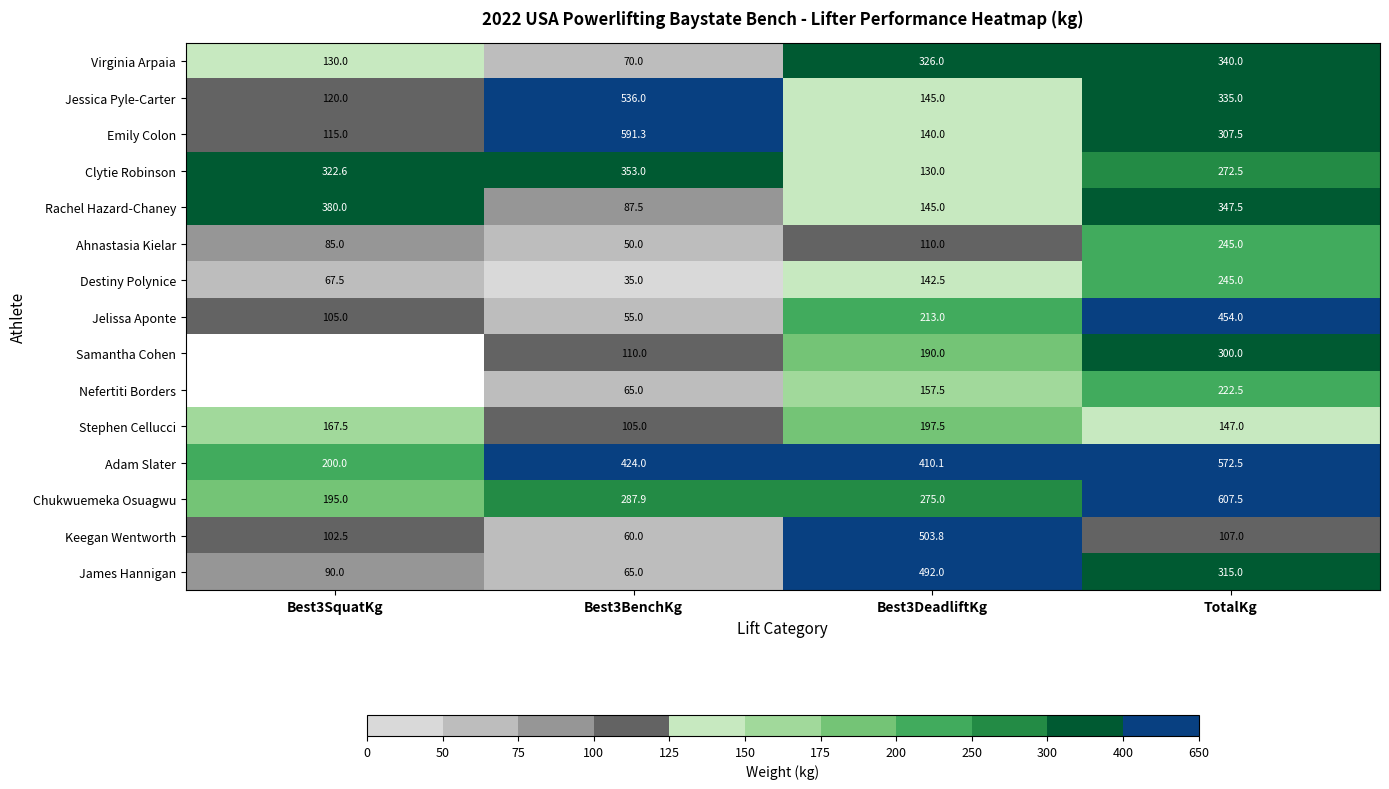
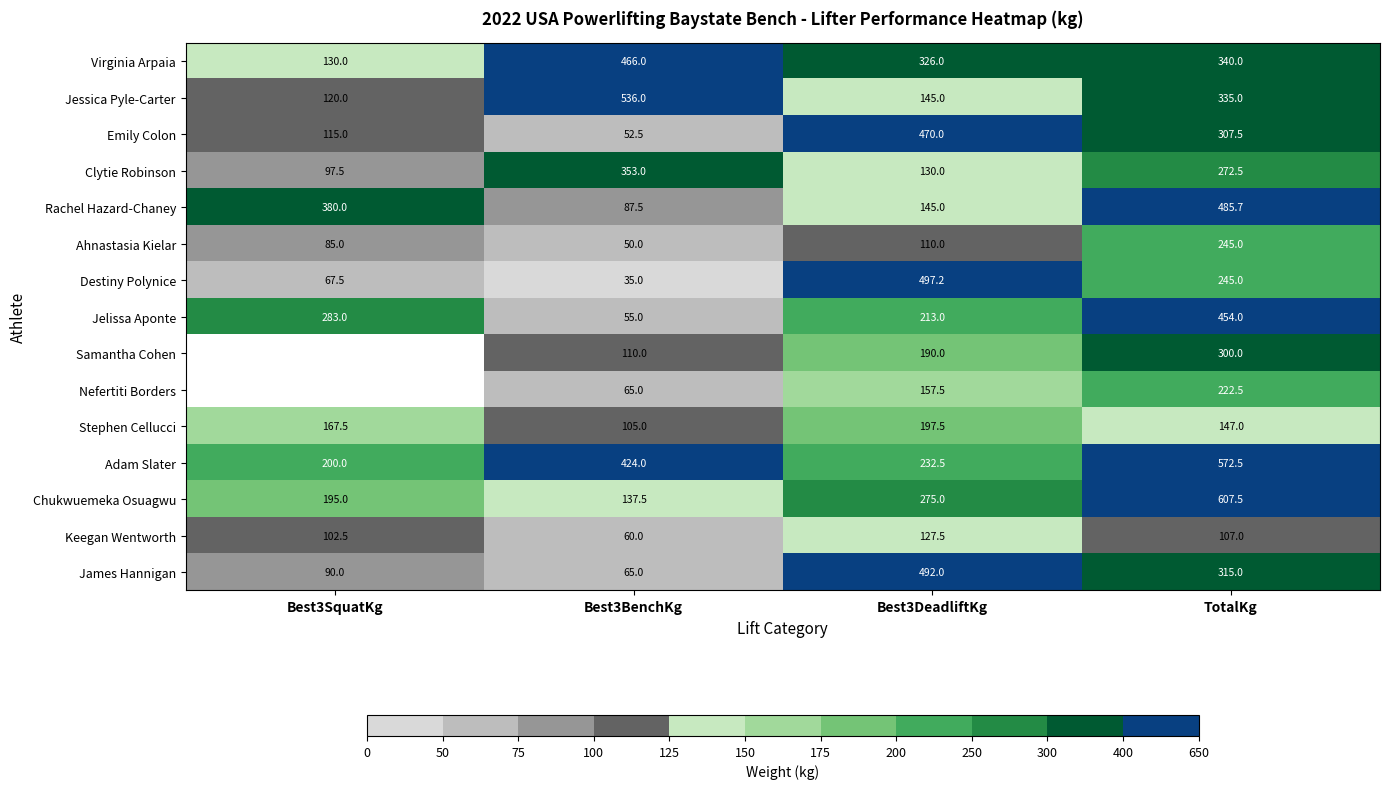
Virginia Arpaia, Best3BenchKg: 70.0 -> 466.0
Emily Colon, Best3BenchKg: 591.3 -> 52.5
Emily Colon, Best3DeadliftKg: 140.0 -> 470.0
Clytie Robinson, Best3SquatKg: 322.6 -> 97.5
Rachel Hazard-Chaney, TotalKg: 347.5 -> 485.7
Destiny Polynice, Best3DeadliftKg: 142.5 -> 497.2
Jelissa Aponte, Best3SquatKg: 105.0 -> 283.0
Adam Slater, Best3DeadliftKg: 410.1 -> 232.5
Chukwuemeka Osuagwu, Best3BenchKg: 287.9 -> 137.5
Keegan Wentworth, Best3DeadliftKg: 503.8 -> 127.5
